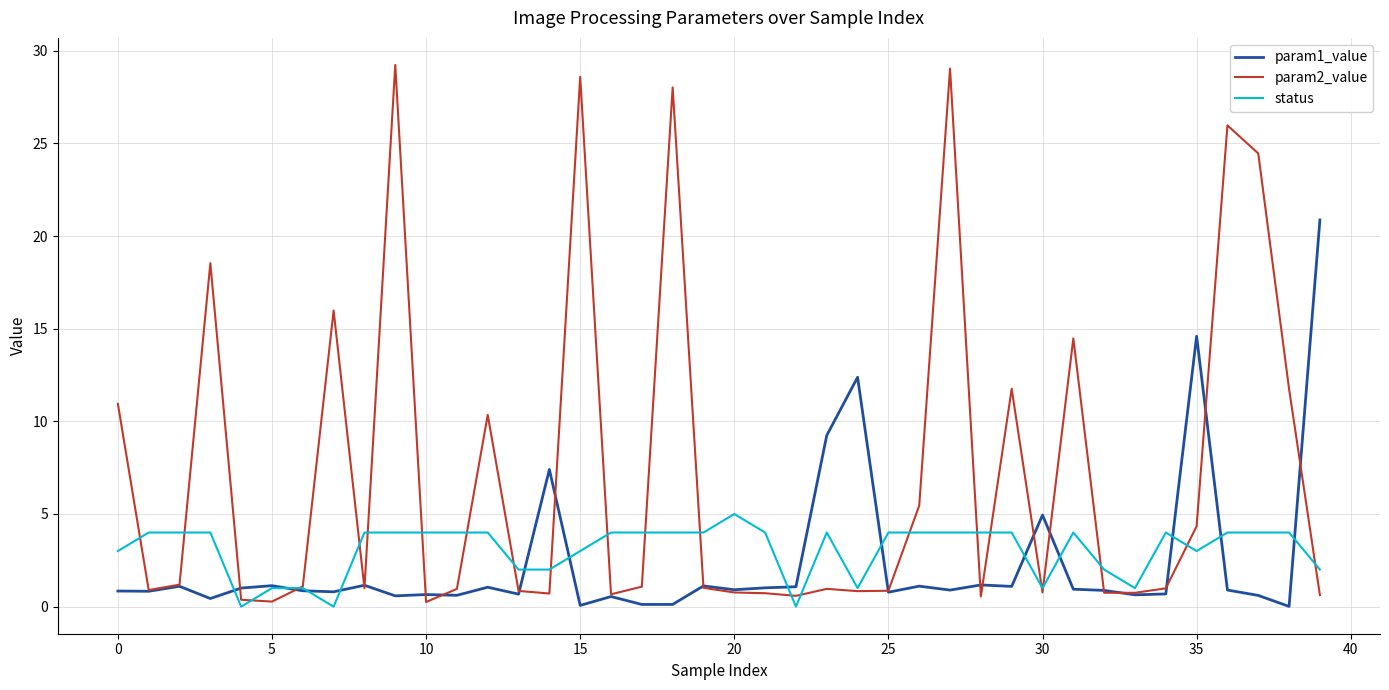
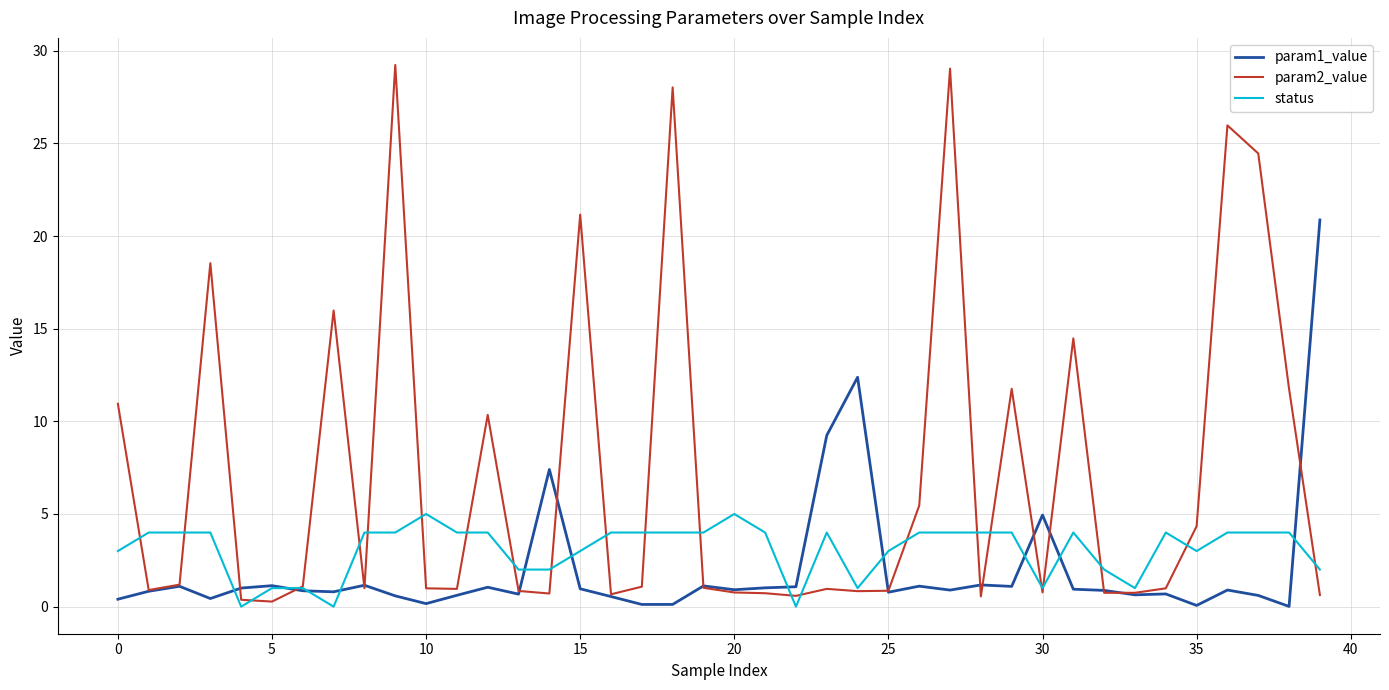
param1_value, 0: 0.8 -> 0.4
param1_value, 10: 0.7 -> 0.2
param2_value, 10: 0.2 -> 1.0
status, 10: 4 -> 5
param1_value, 15: 0.1 -> 1.0
param2_value, 15: 28.6 -> 21.2
status, 25: 4 -> 3
param1_value, 35: 14.6 -> 0.1
